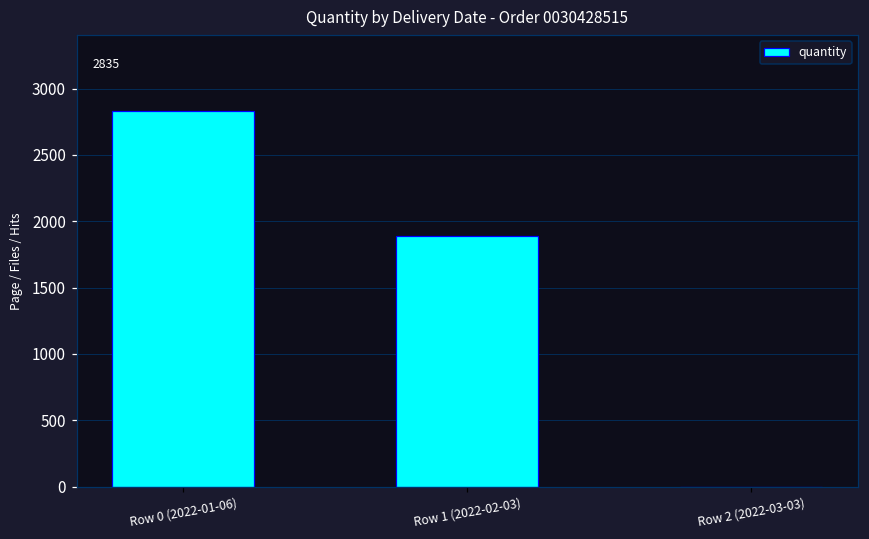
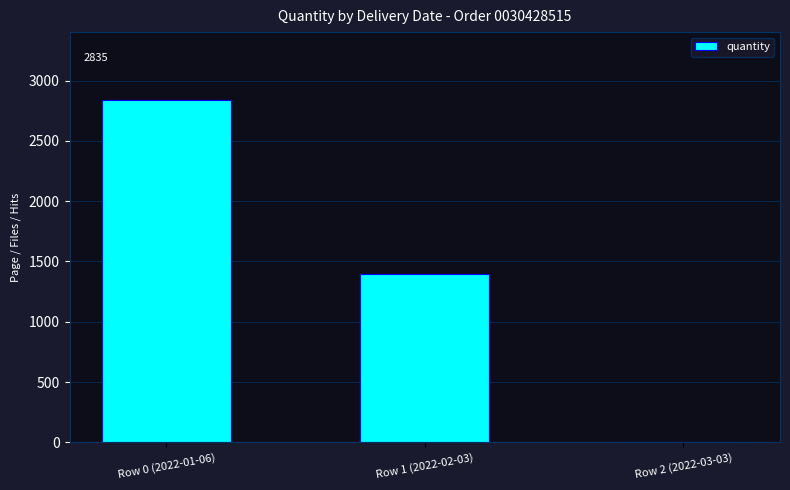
Row 1 (2022-02-03): 1890 -> 1400
